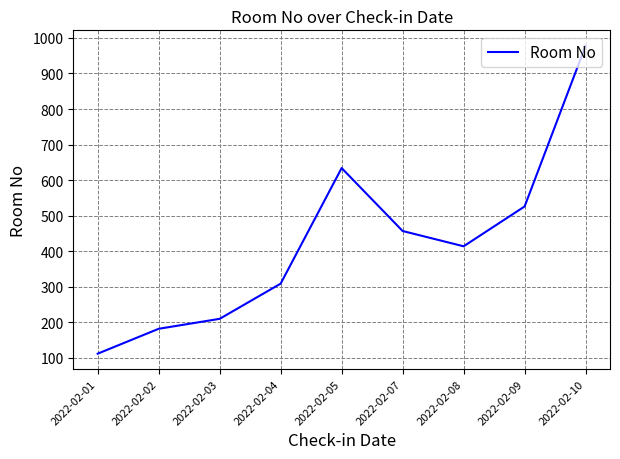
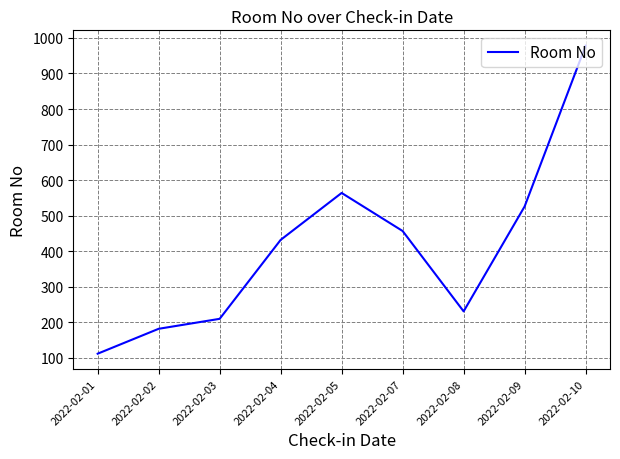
2022-02-04: 310 -> 430
2022-02-05: 630 -> 560
2022-02-08: 410 -> 230
